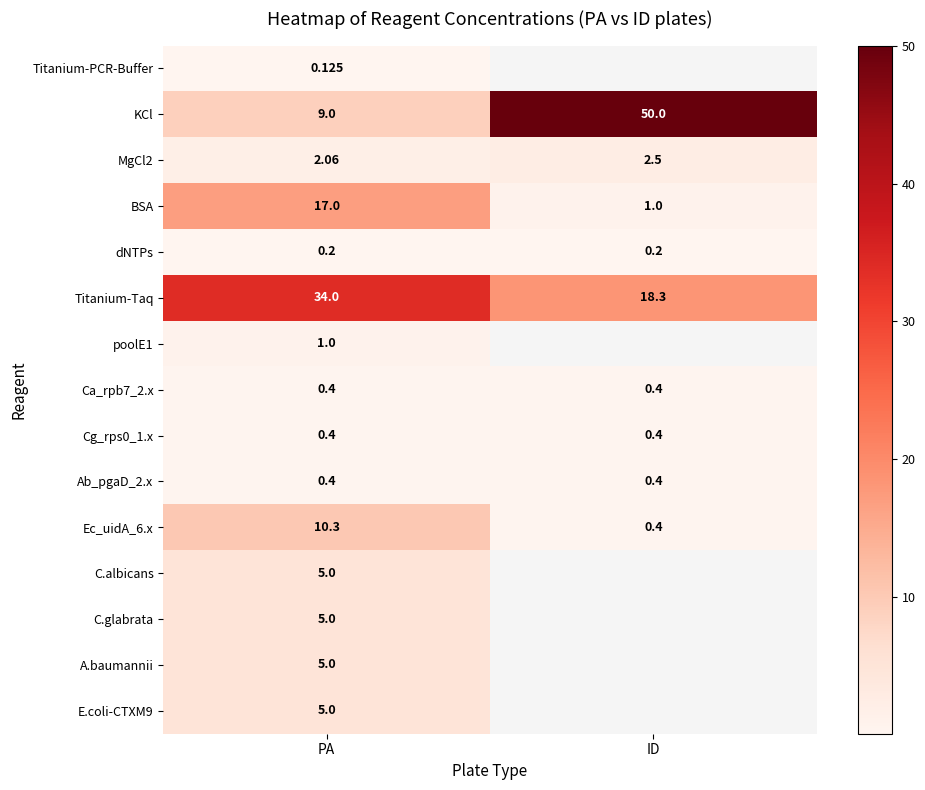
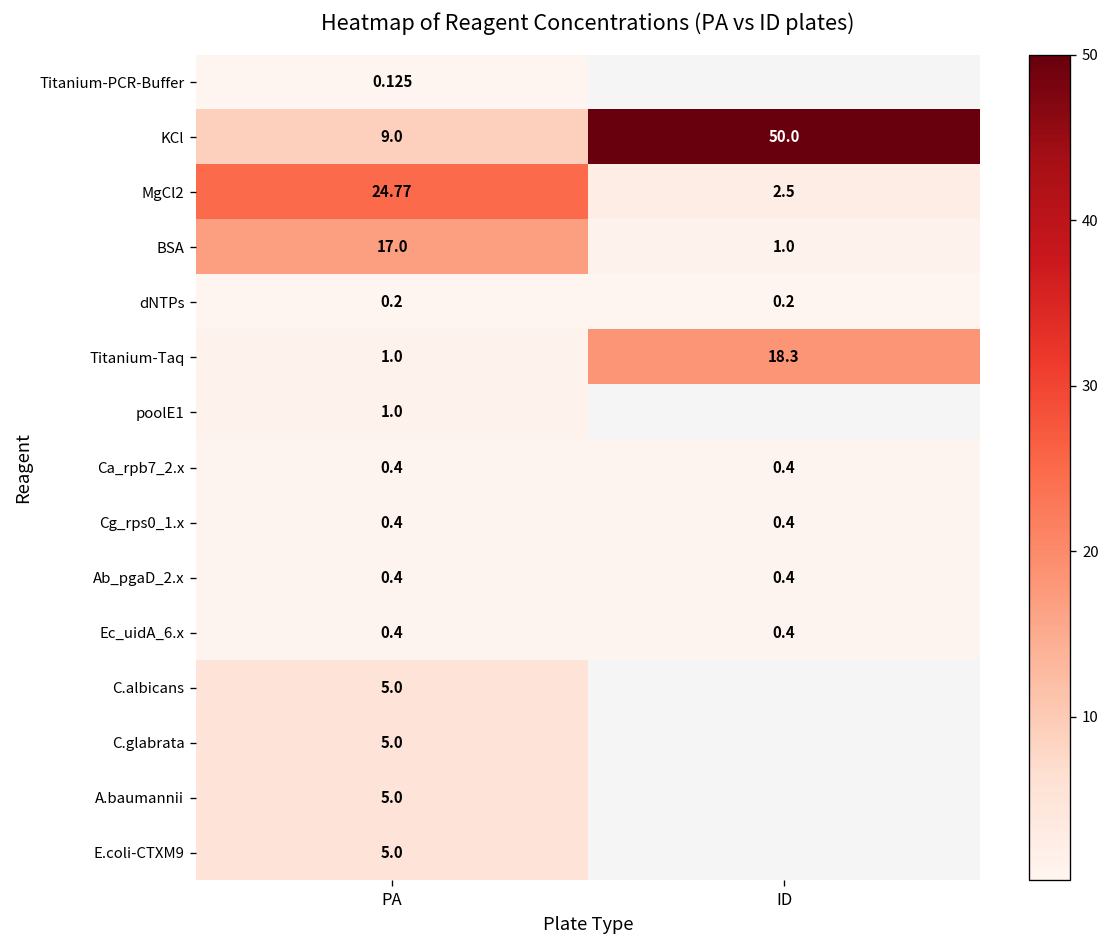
MgCl2, PA: 2.06 -> 24.77
Titanium-Taq, PA: 34.0 -> 1.0
Ec_uidA_6.x, PA: 10.3 -> 0.4
